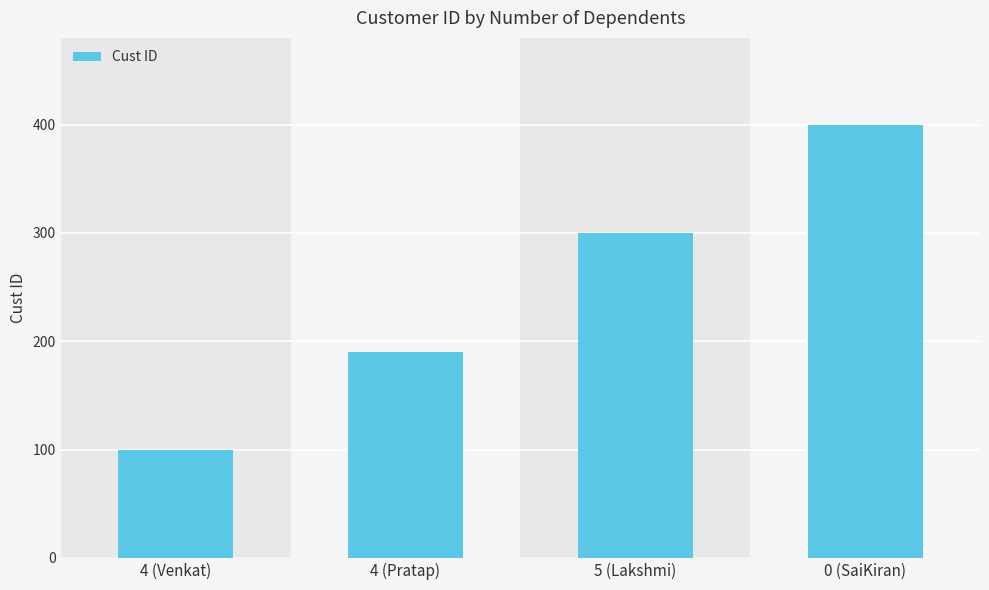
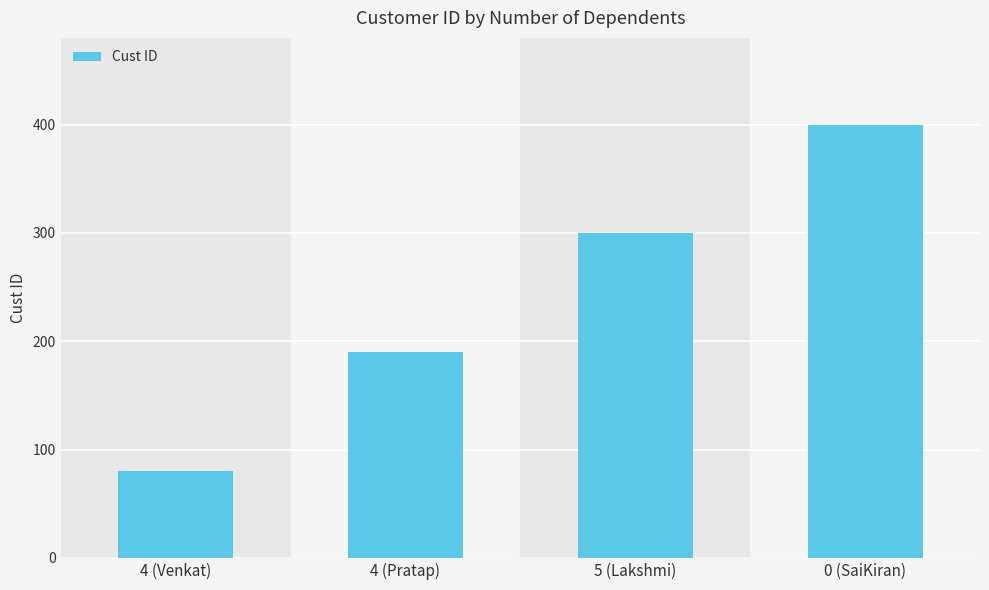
4 (Venkat): 100 -> 80
